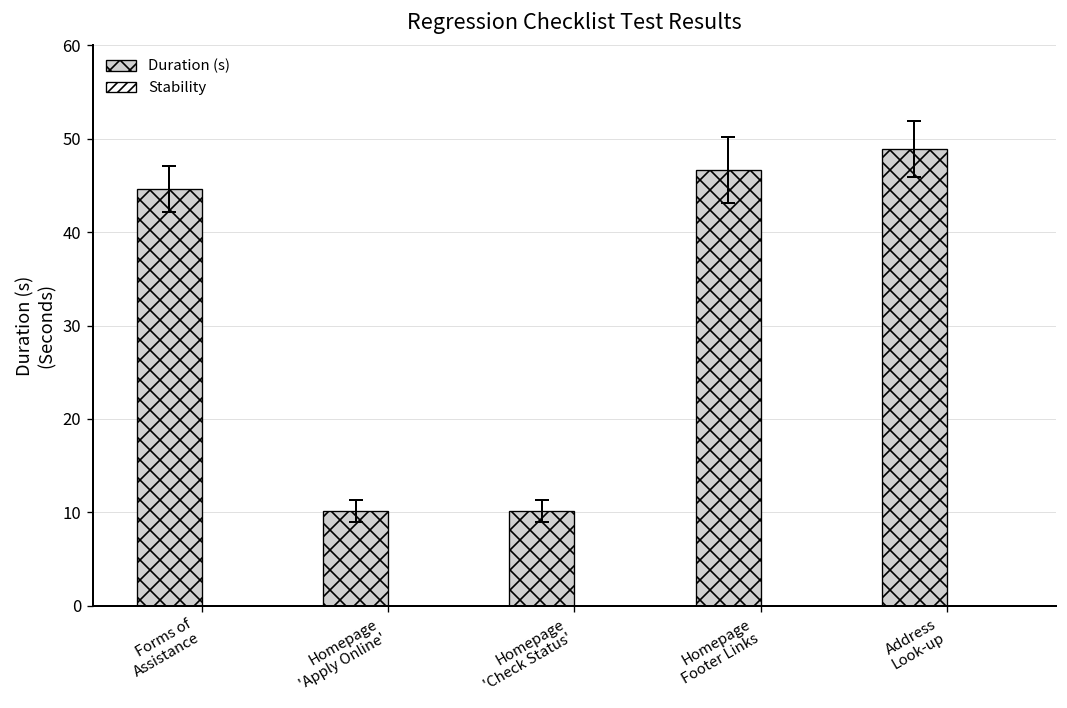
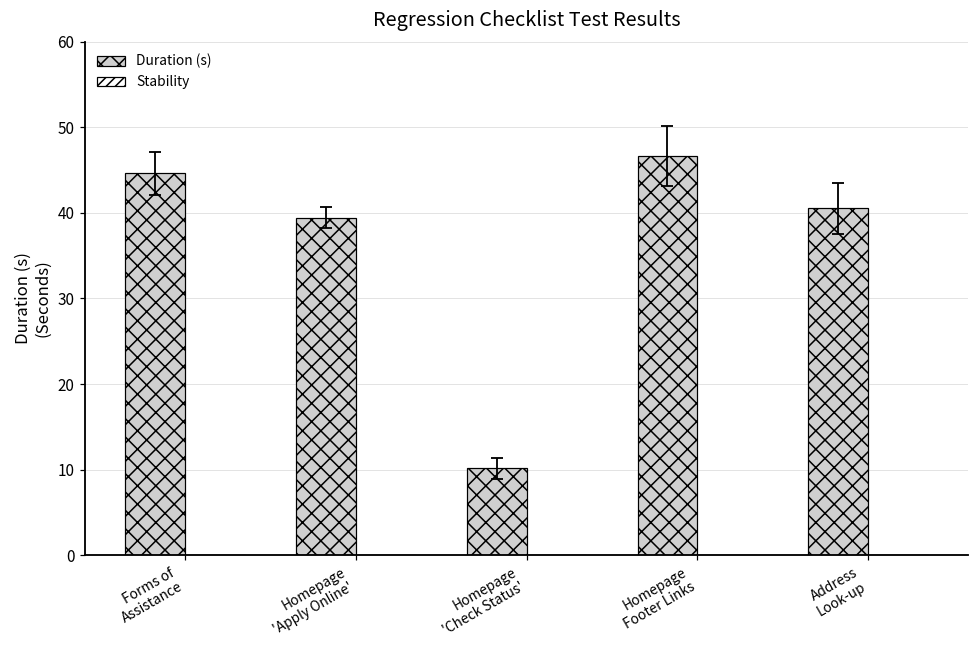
Duration (s), Homepage 'Apply Online': 10 -> 39
Duration (s), Address Look-up: 49 -> 41
